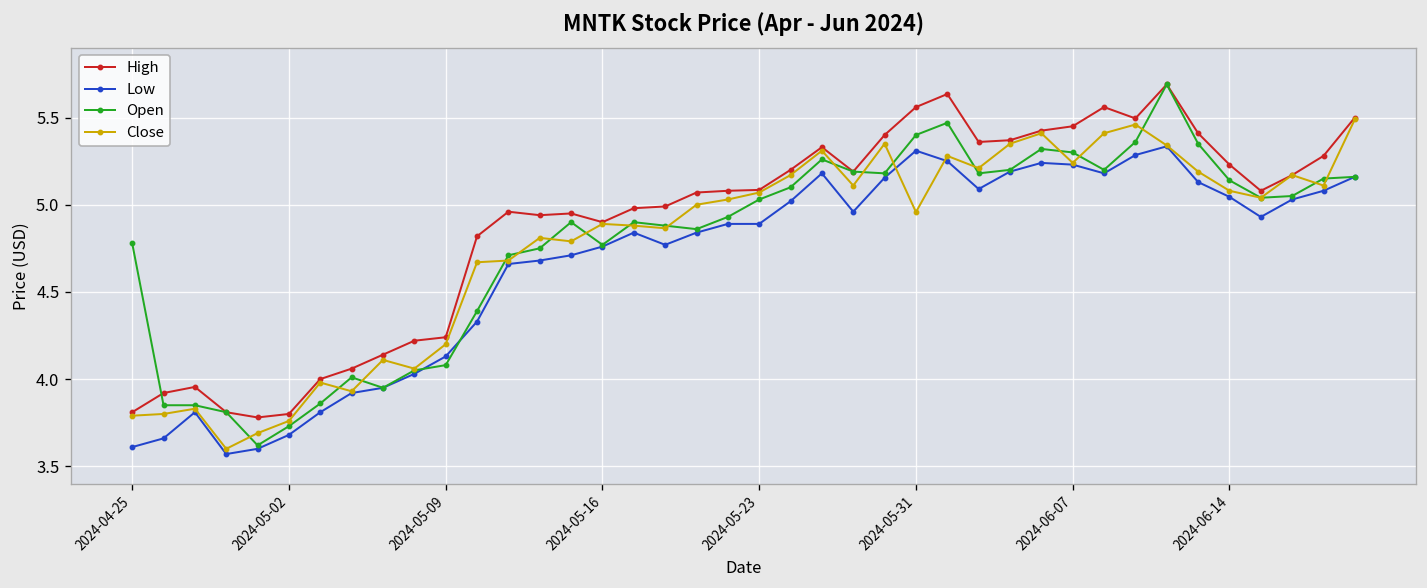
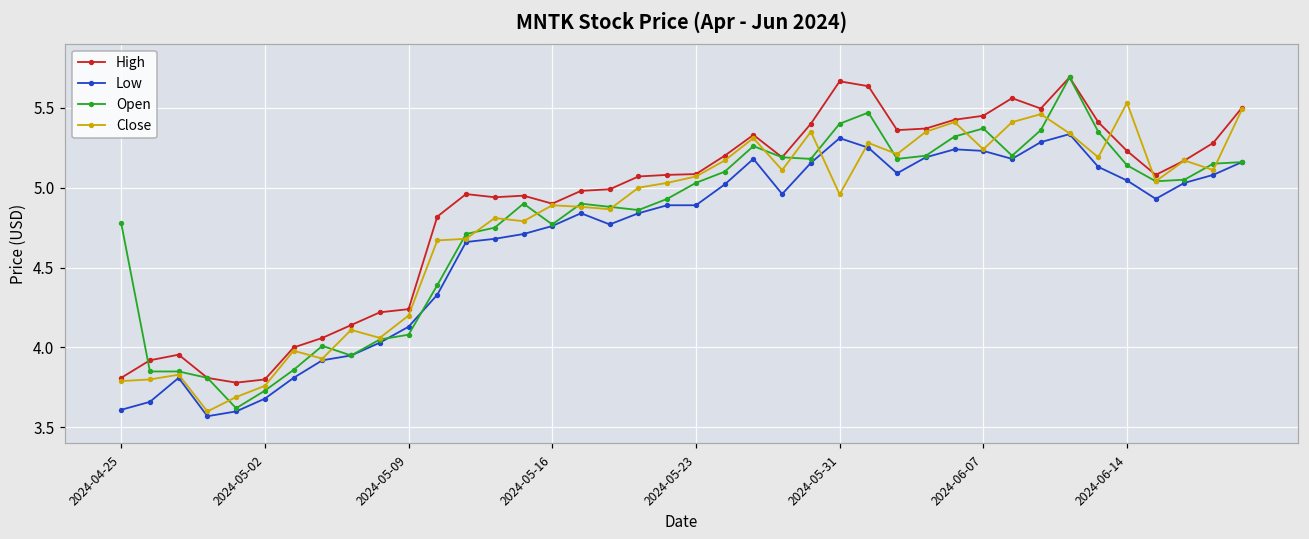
High, 2024-05-31: 5.56 -> 5.67
Open, 2024-06-07: 5.30 -> 5.37
Close, 2024-06-14: 5.08 -> 5.53
